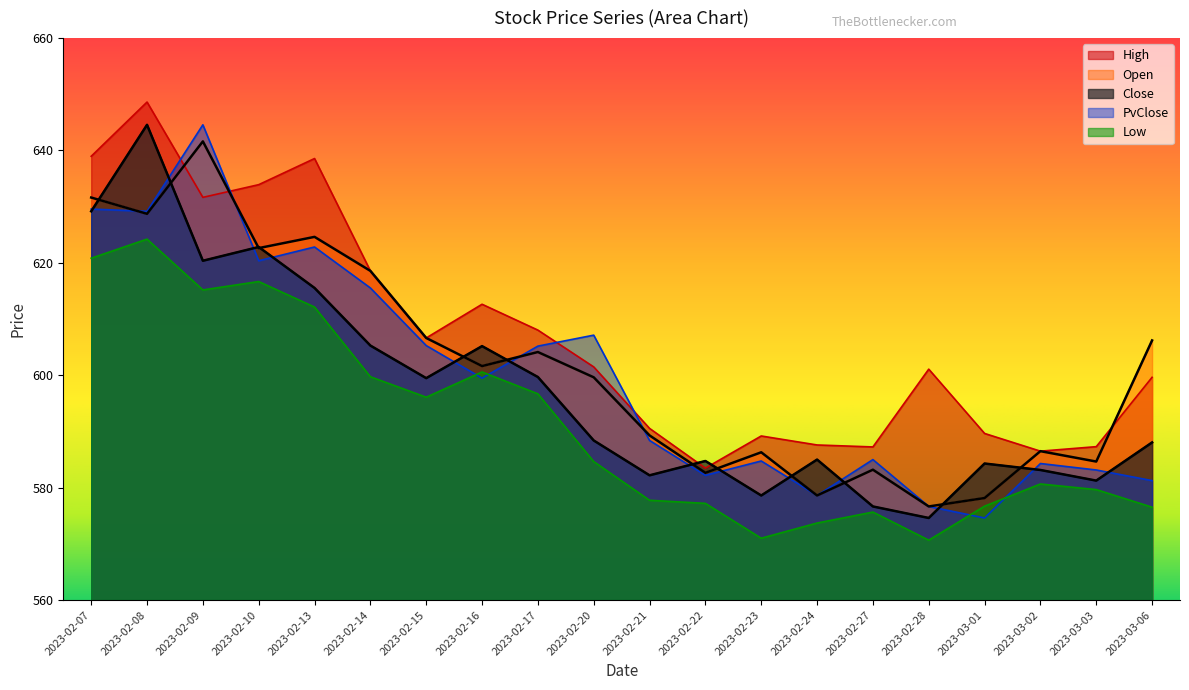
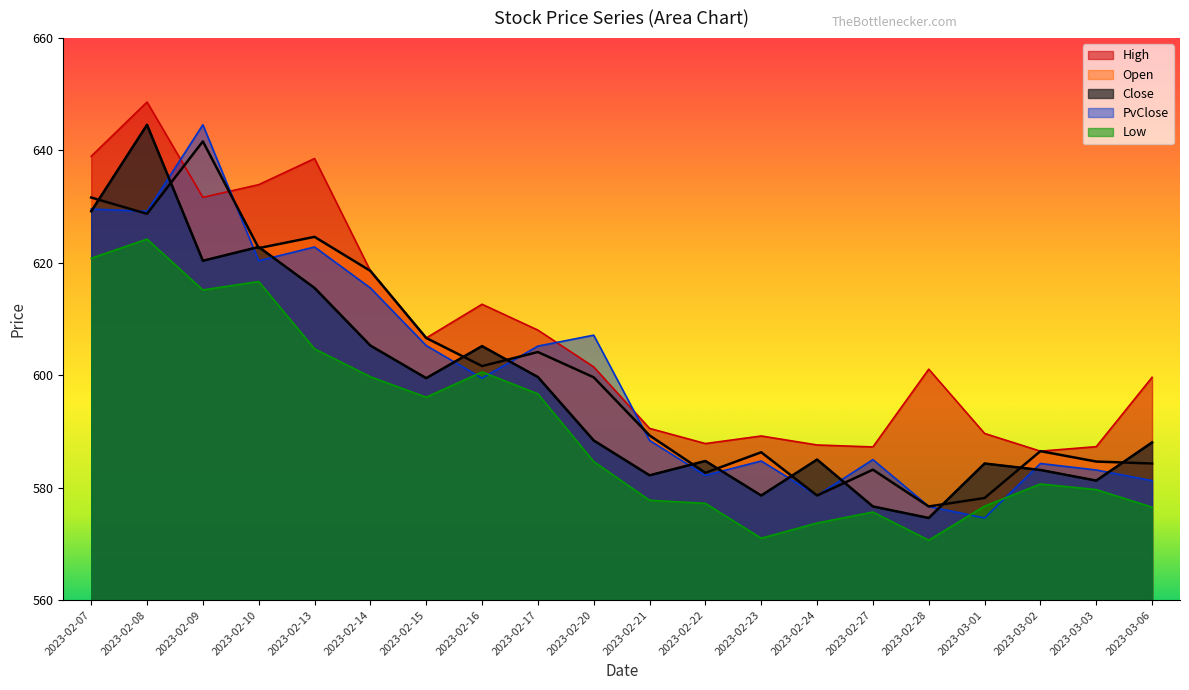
Low, 2023-02-13: 612 -> 605
High, 2023-02-22: 583 -> 588
Open, 2023-03-06: 606 -> 584
